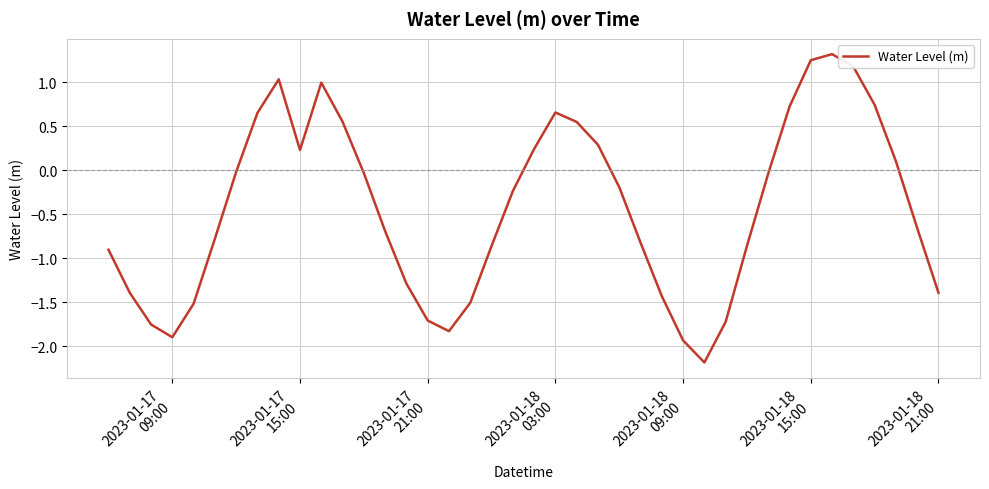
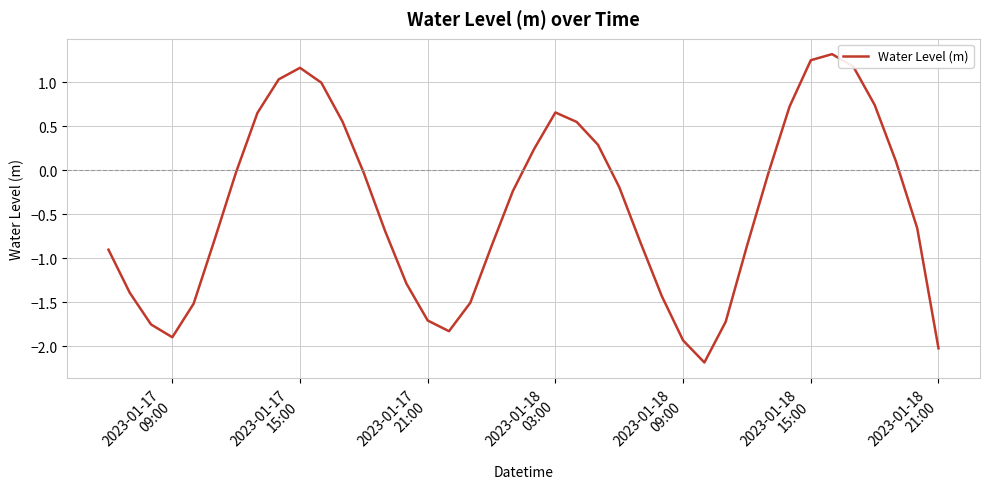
2023-01-17 15:00: 0.2 -> 1.2
2023-01-18 21:00: -1.4 -> -2.0
